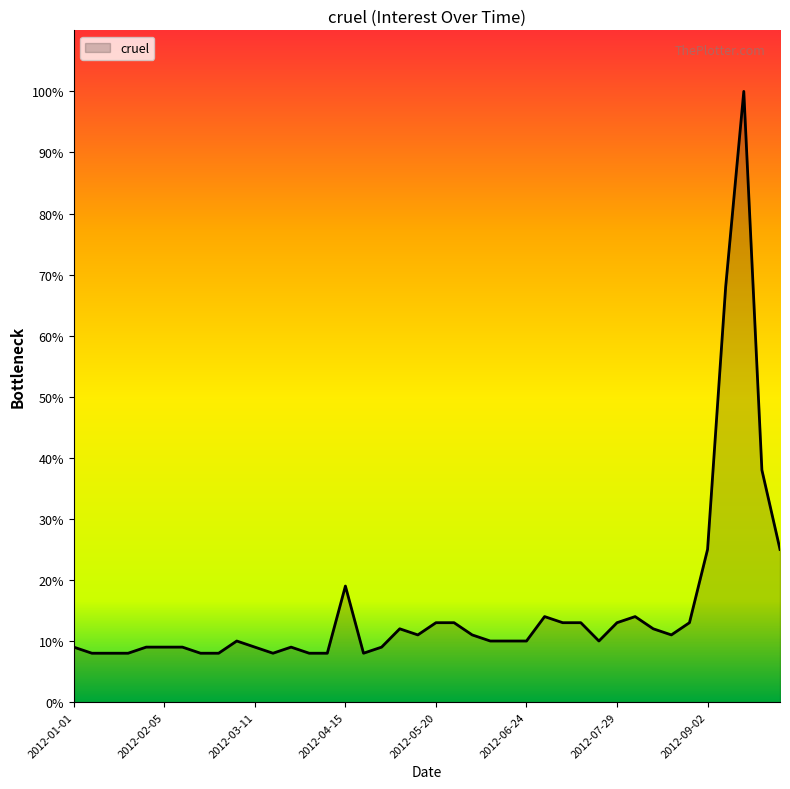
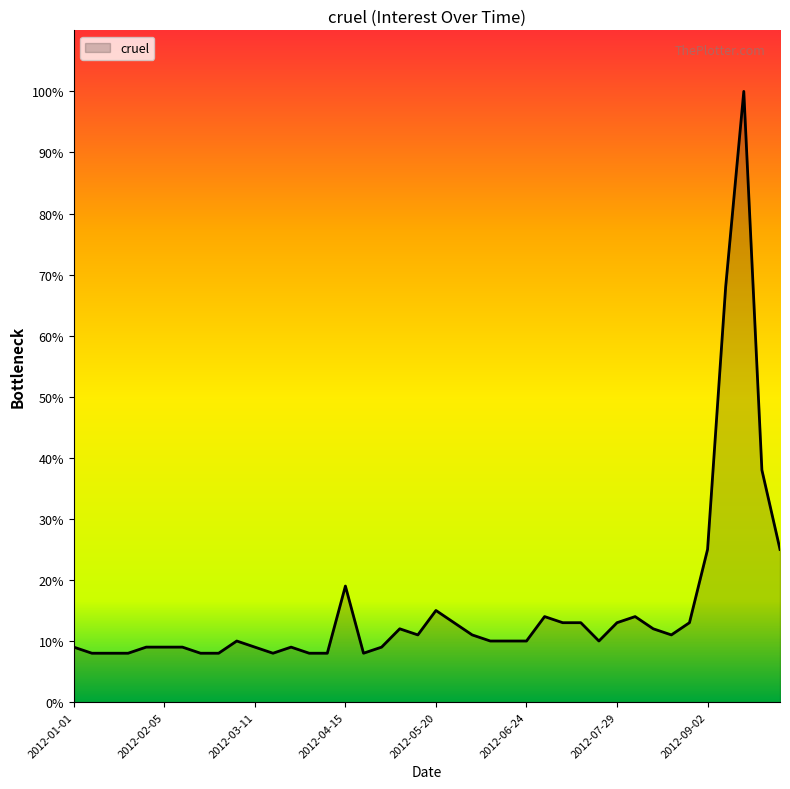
2012-05-20: 13% -> 15%
